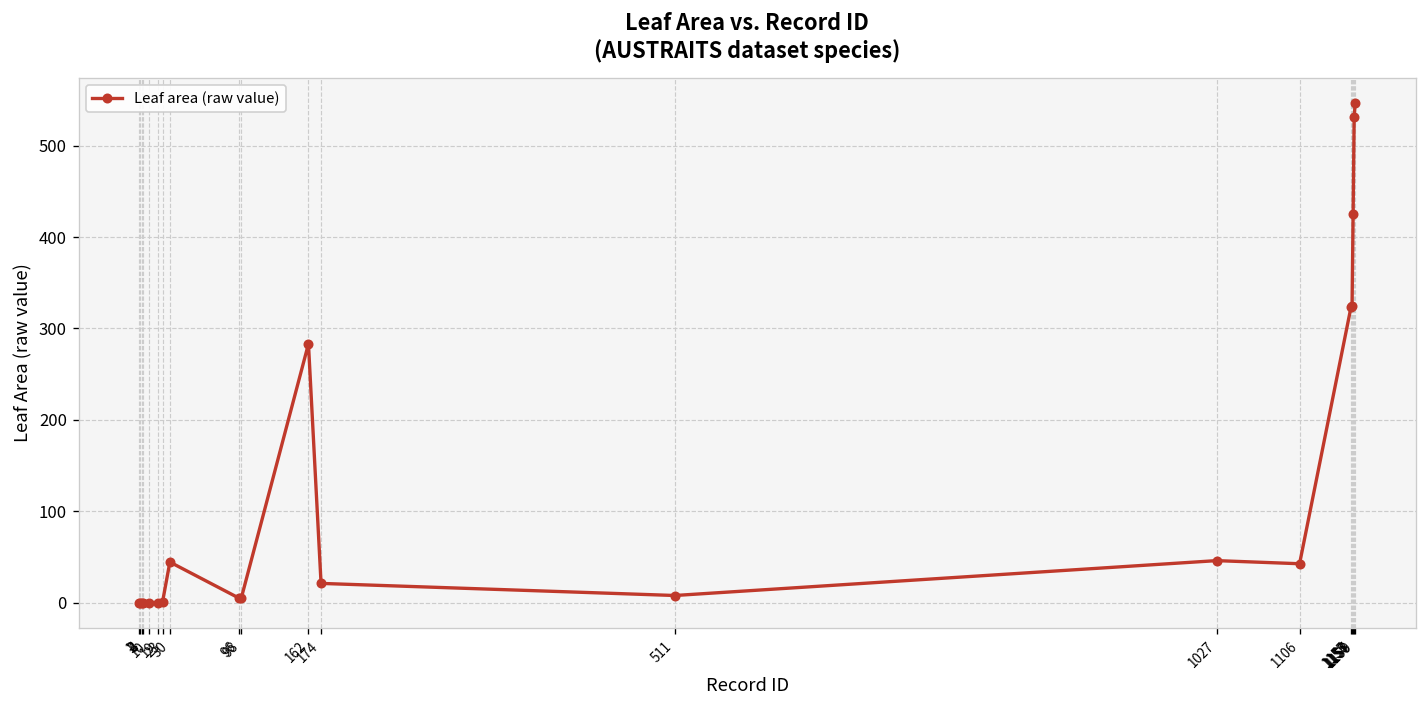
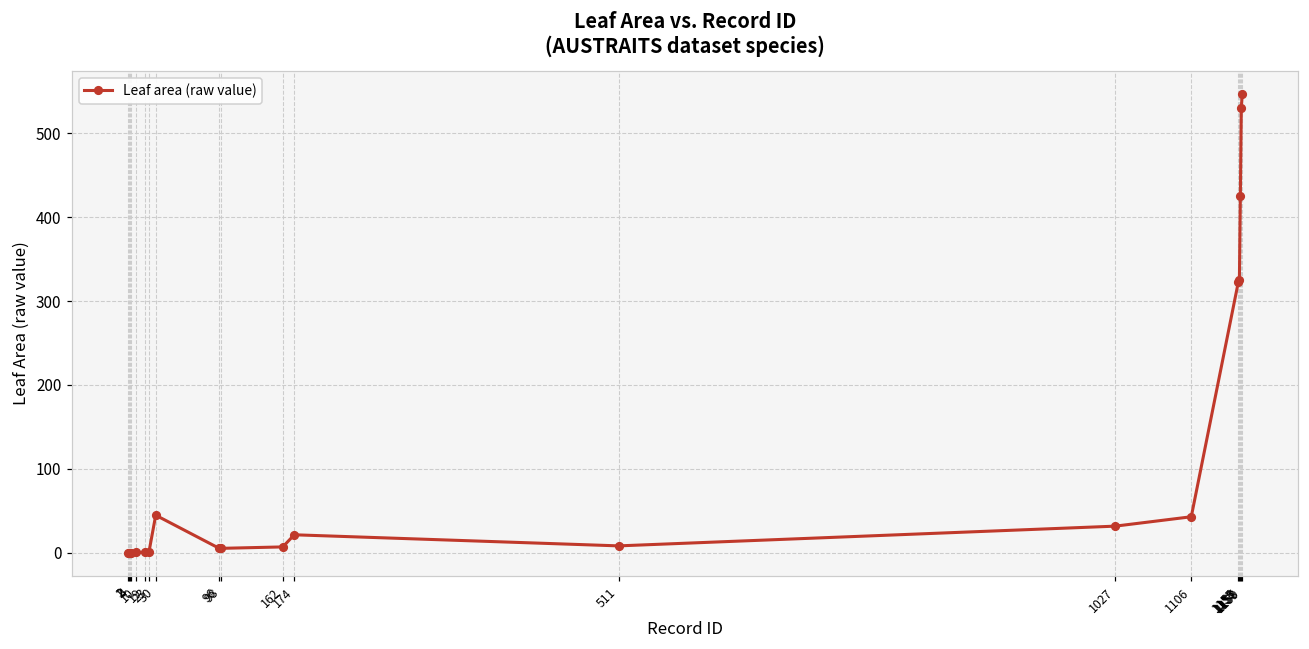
162: 280 -> 10
1027: 50 -> 30
